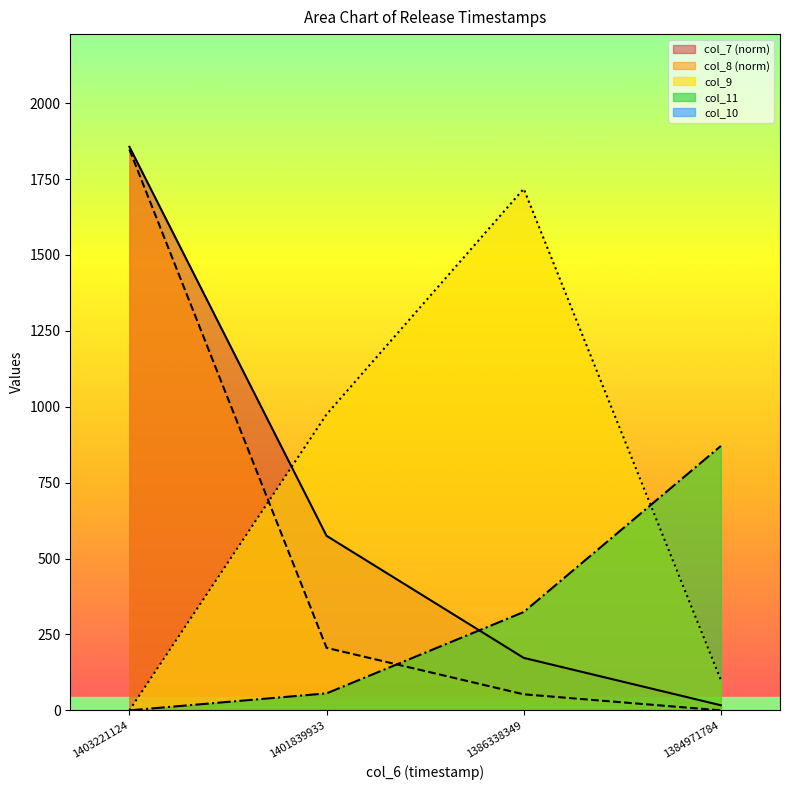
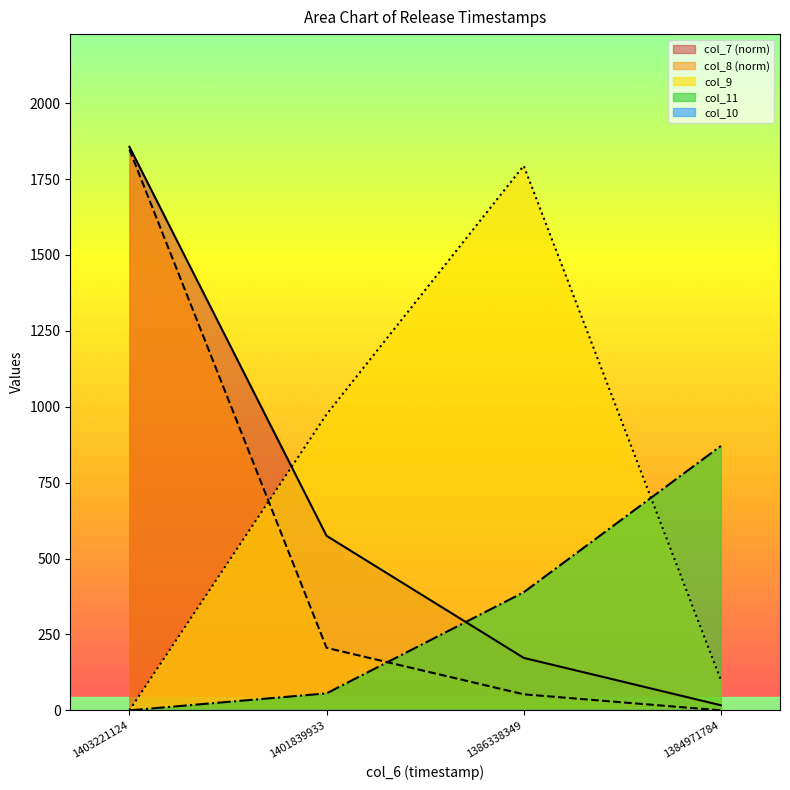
col_9, 1386338349: 1720 -> 1790
col_11, 1386338349: 320 -> 390
